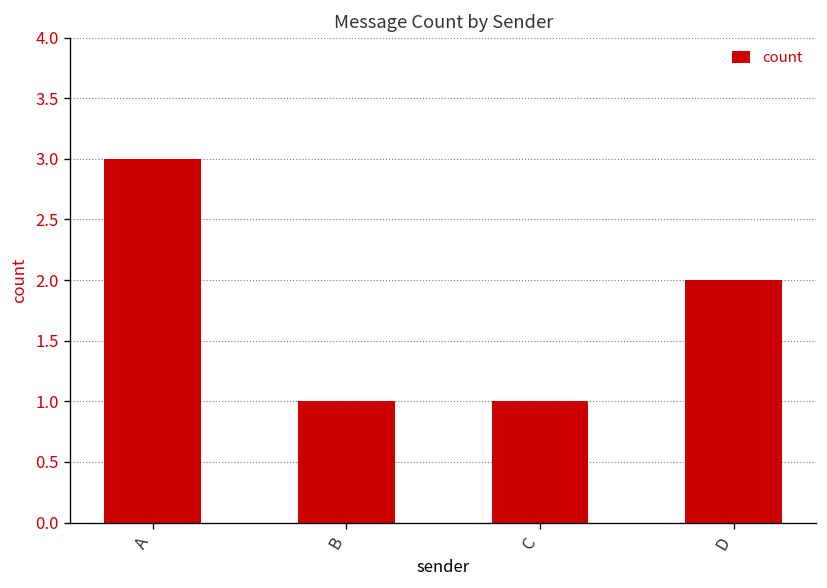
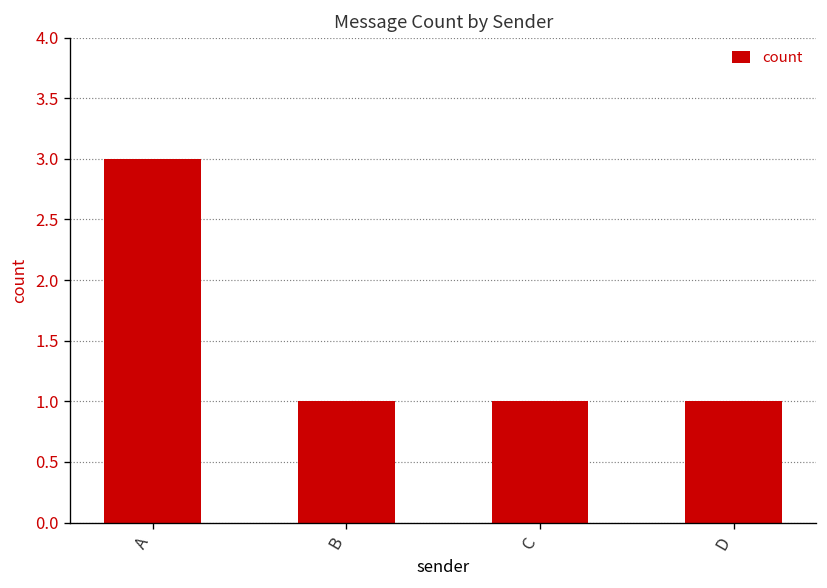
D: 2 -> 1
